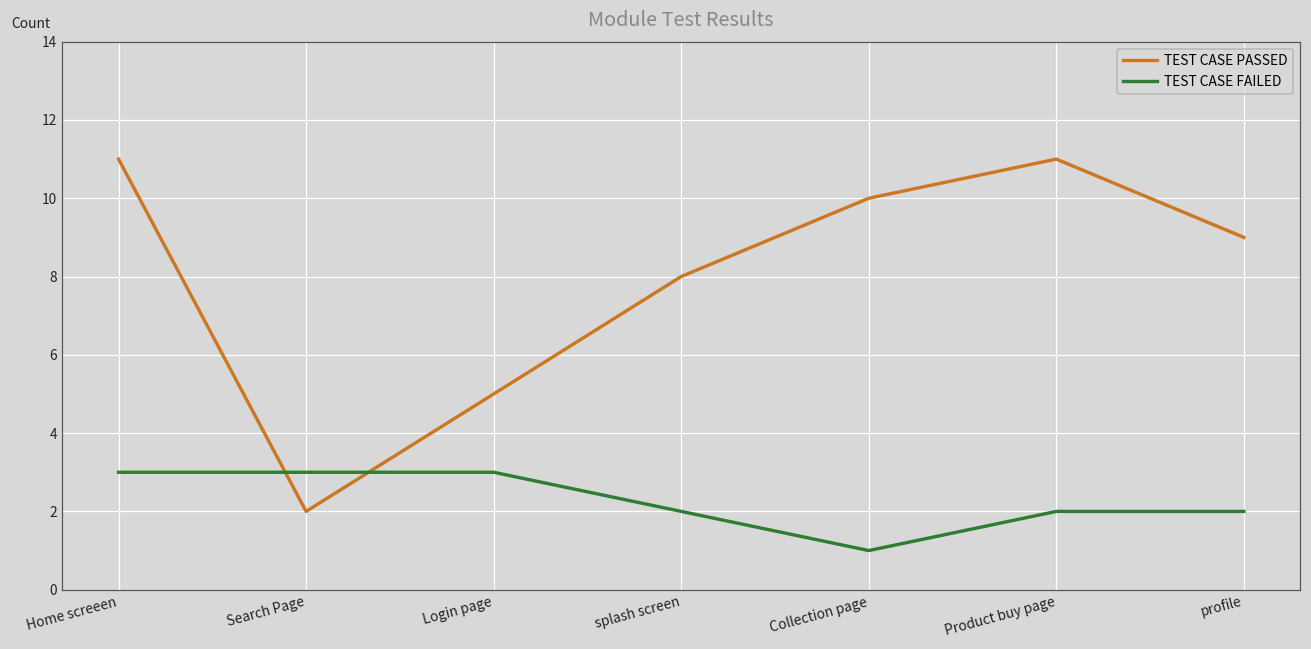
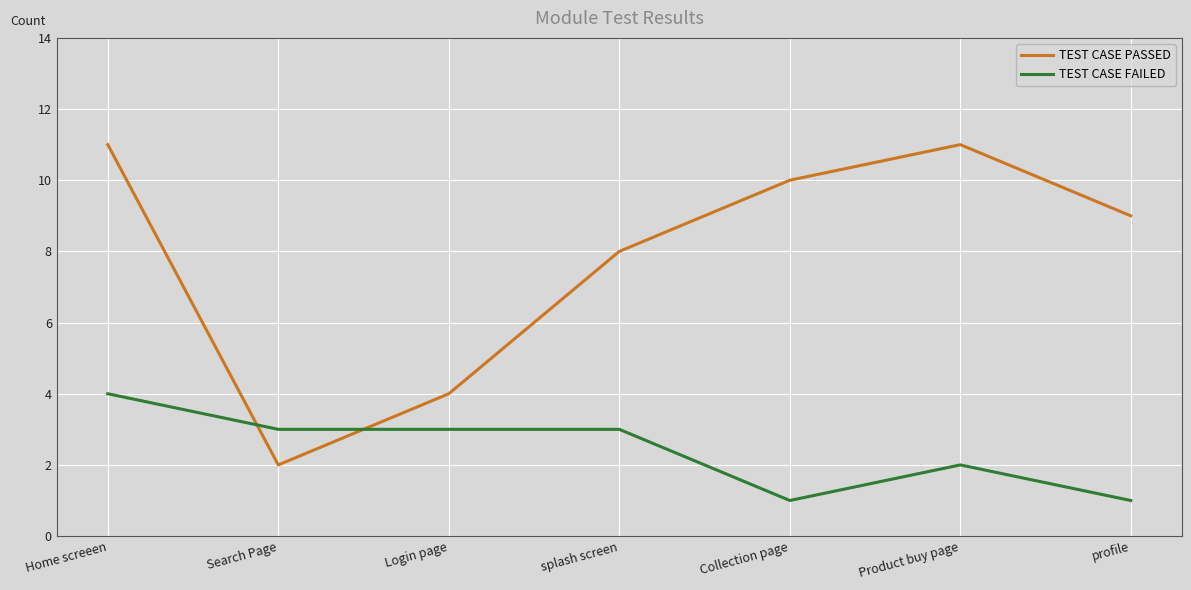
TEST CASE FAILED, Home screeen: 3 -> 4
TEST CASE PASSED, Login page: 5 -> 4
TEST CASE FAILED, splash screen: 2 -> 3
TEST CASE FAILED, profile: 2 -> 1
